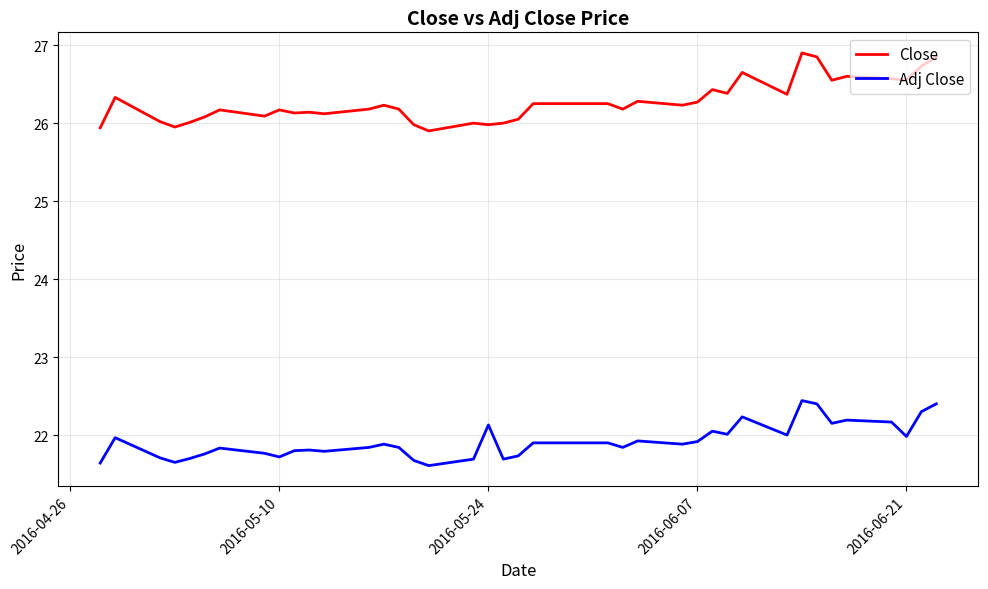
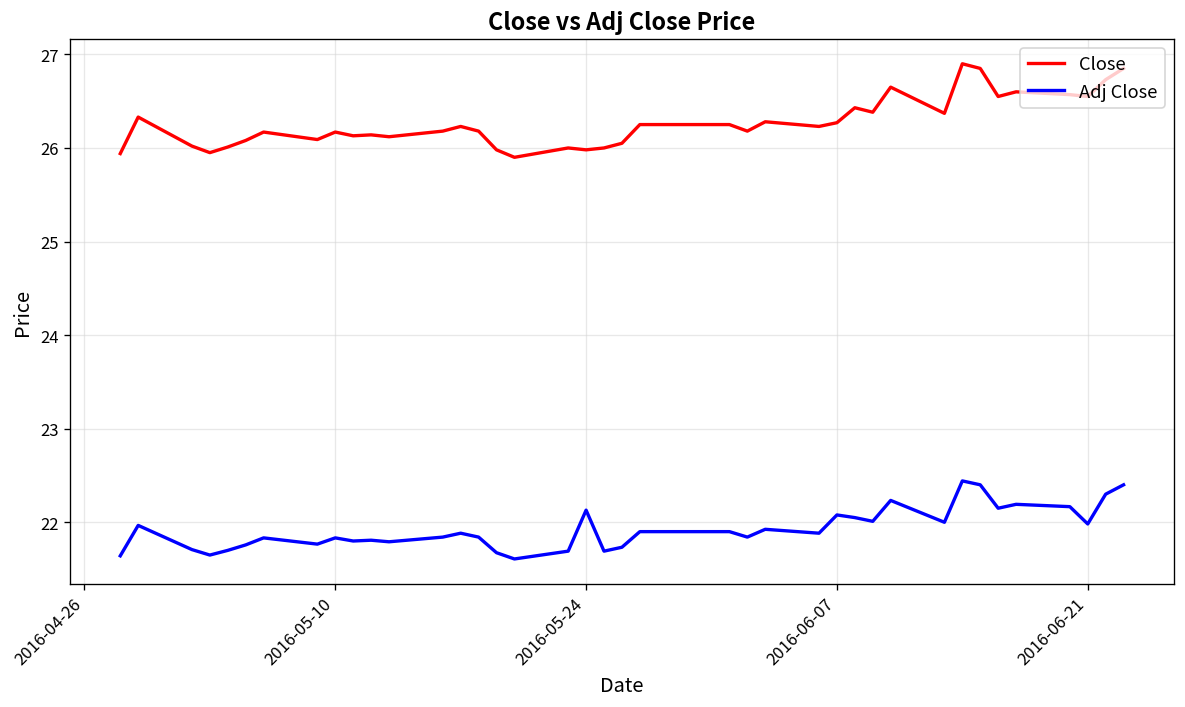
Adj Close, 2016-05-10: 21.7 -> 21.8
Adj Close, 2016-06-07: 21.9 -> 22.1
